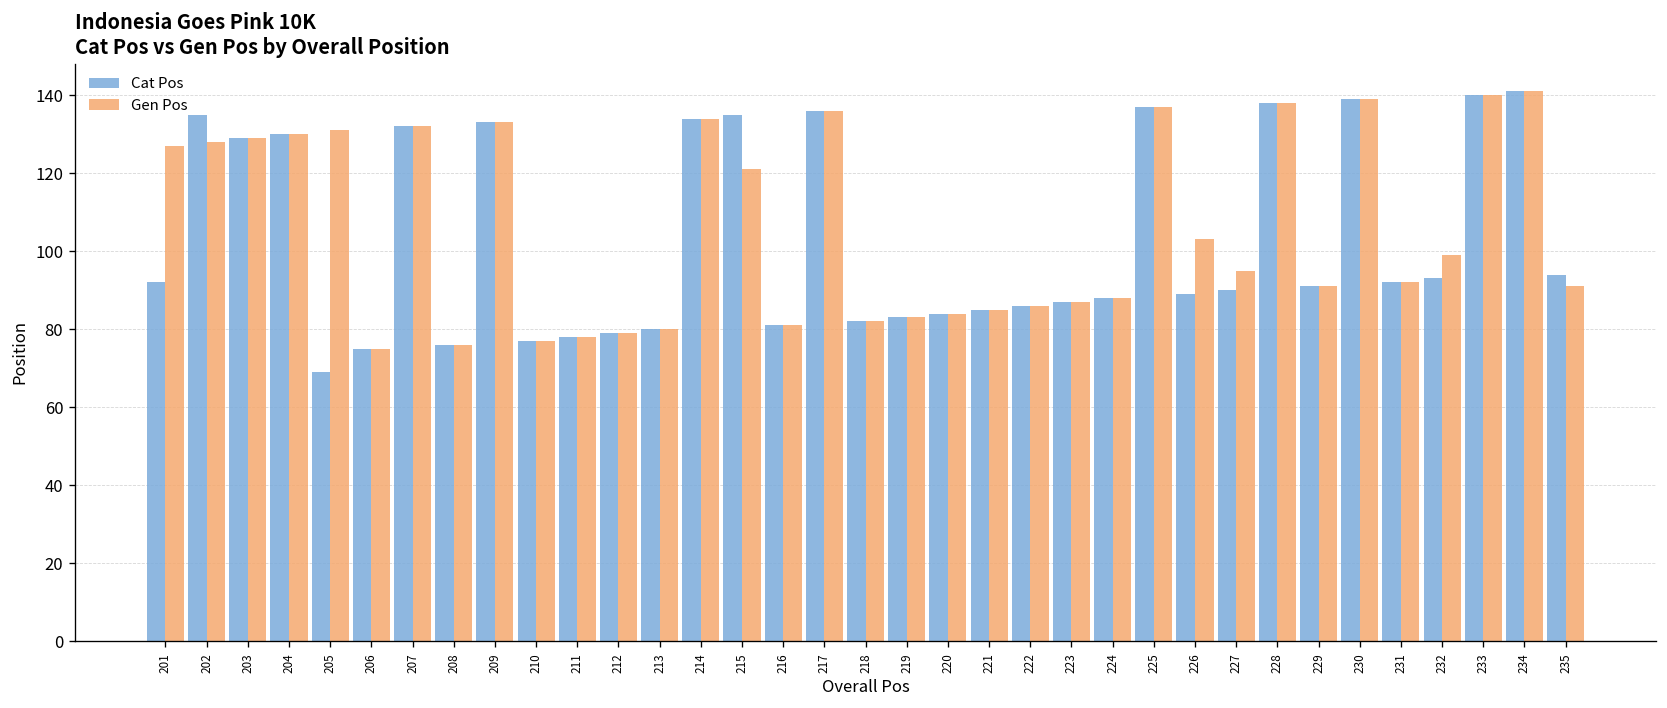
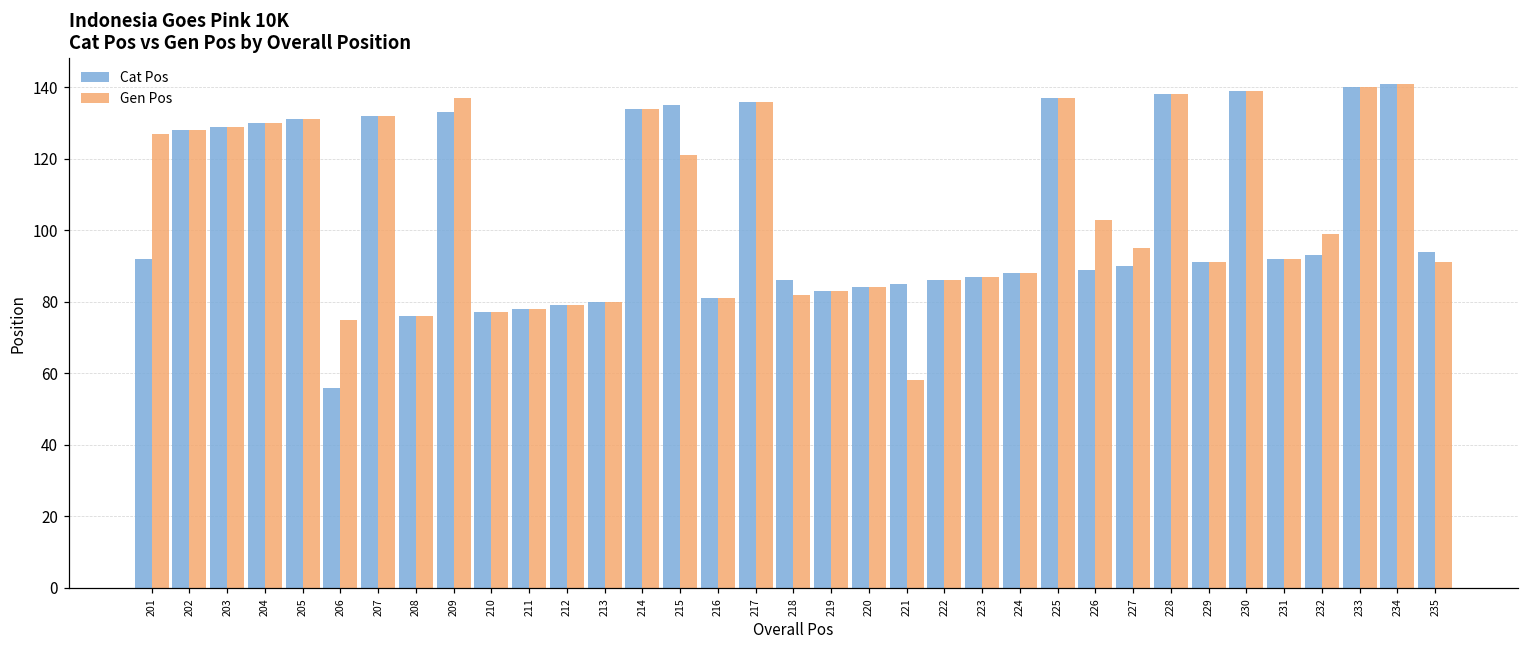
Cat Pos, 202: 135 -> 128
Cat Pos, 205: 69 -> 131
Cat Pos, 206: 75 -> 56
Gen Pos, 209: 133 -> 137
Cat Pos, 218: 82 -> 86
Gen Pos, 221: 85 -> 58
